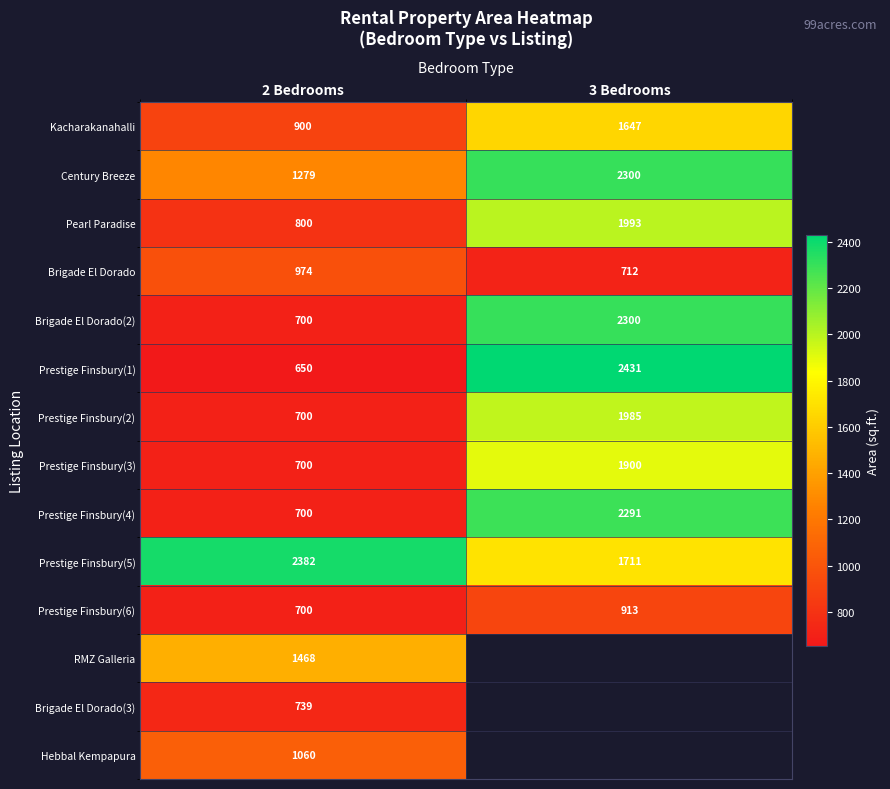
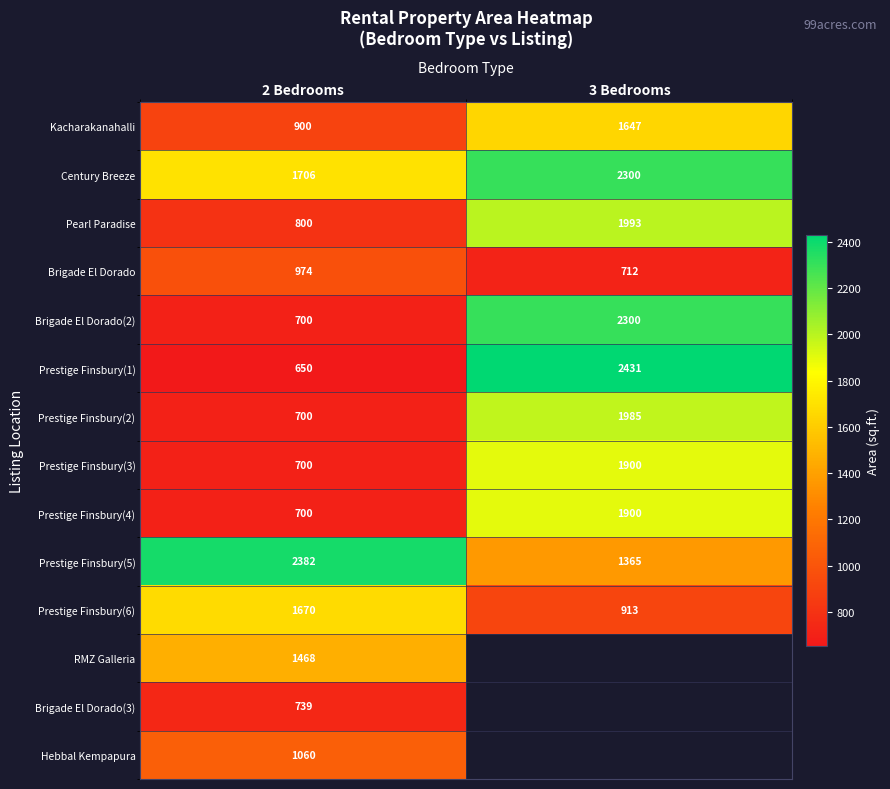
Century Breeze, 2 Bedrooms: 1279 -> 1706
Prestige Finsbury(4), 3 Bedrooms: 2291 -> 1900
Prestige Finsbury(5), 3 Bedrooms: 1711 -> 1365
Prestige Finsbury(6), 2 Bedrooms: 700 -> 1670
